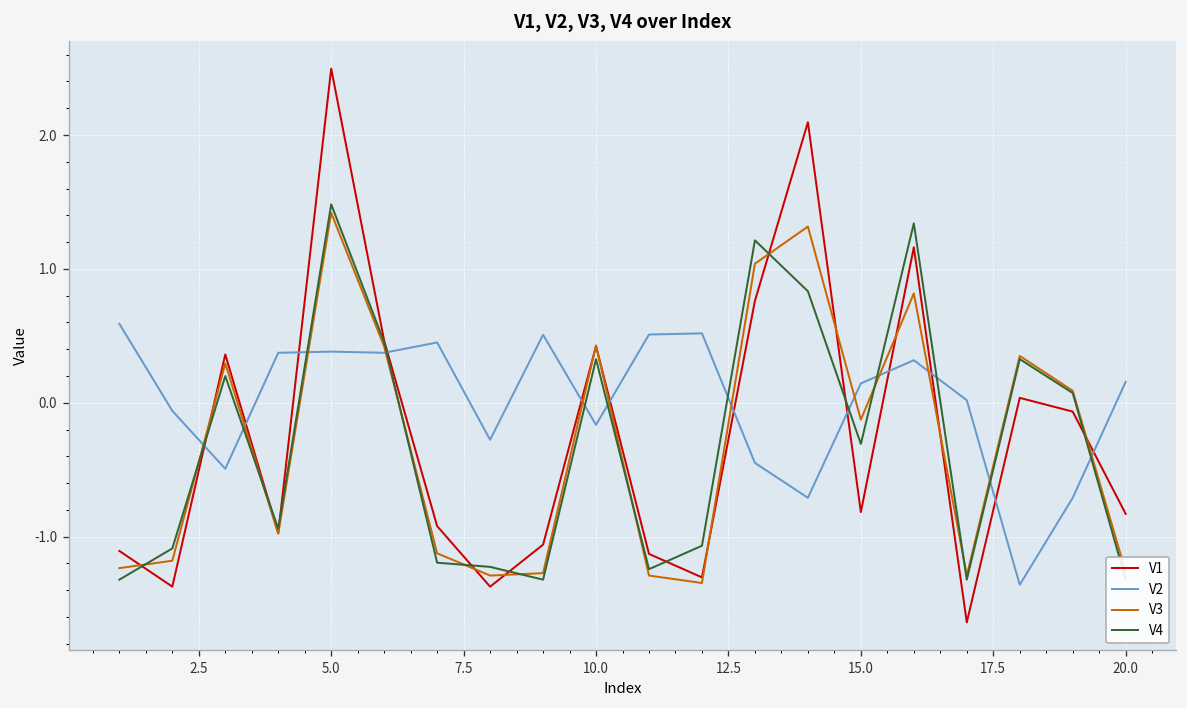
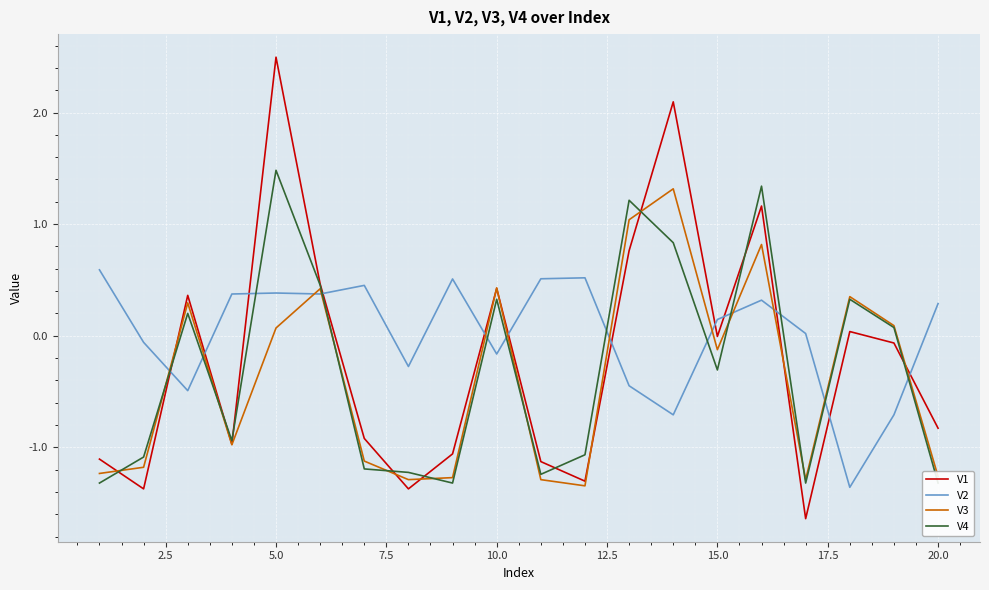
V3, 5.0: 1.42 -> 0.07
V1, 15.0: -0.82 -> -0.01
V2, 20.0: 0.16 -> 0.29
